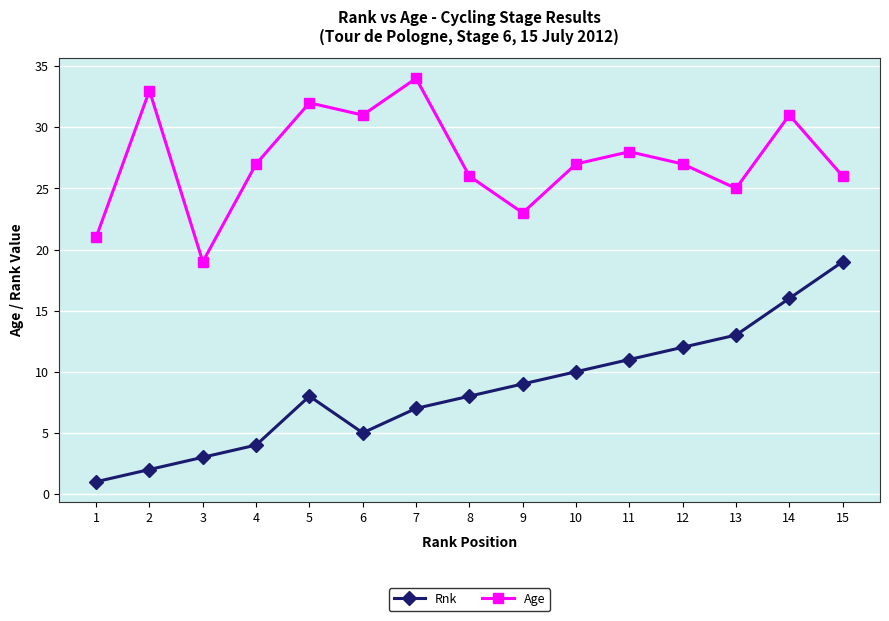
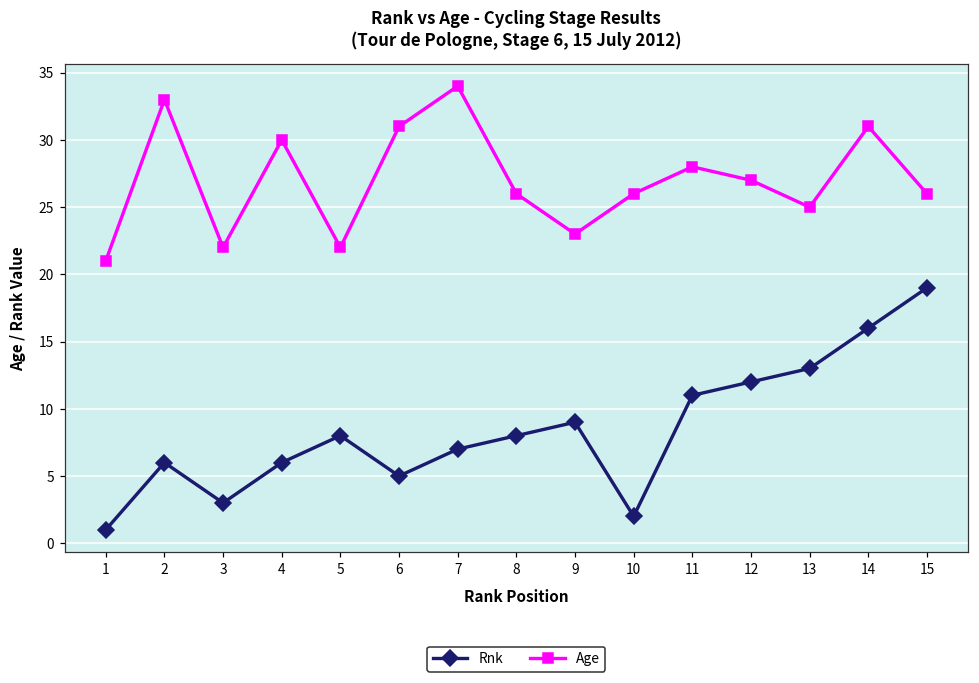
Rnk, 2: 2 -> 6
Age, 3: 19 -> 22
Rnk, 4: 4 -> 6
Age, 4: 27 -> 30
Age, 5: 32 -> 22
Rnk, 10: 10 -> 2
Age, 10: 27 -> 26
